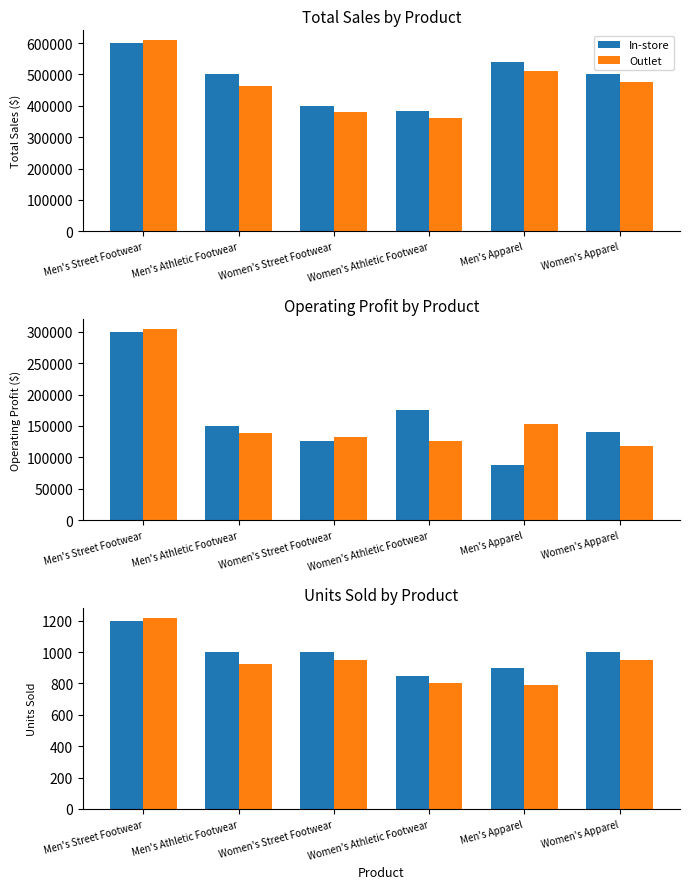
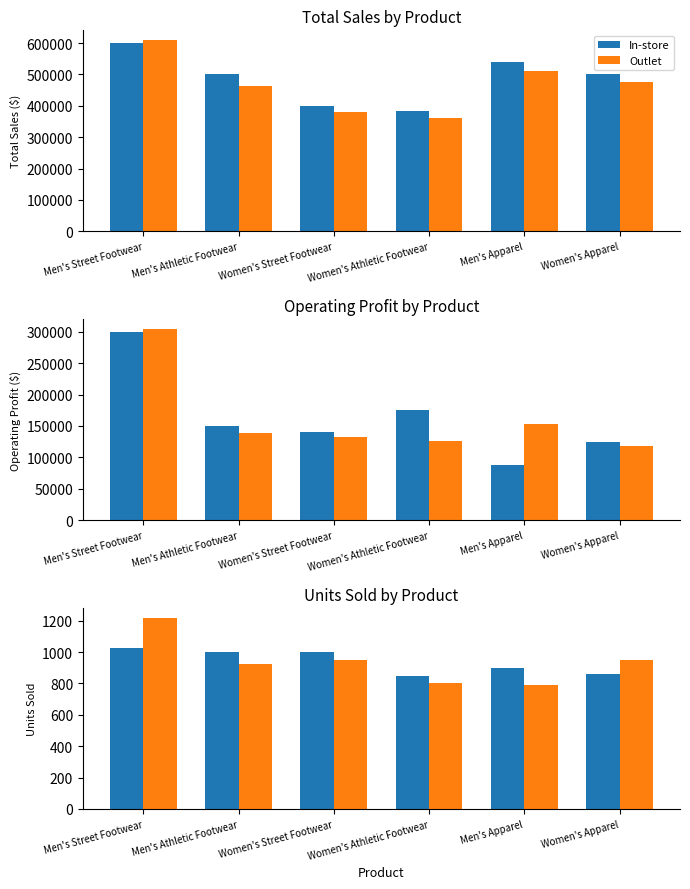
Operating Profit by Product, In-store, Women's Street Footwear: 130000 -> 140000
Operating Profit by Product, In-store, Women's Apparel: 140000 -> 130000
Units Sold by Product, In-store, Men's Street Footwear: 1200 -> 1020
Units Sold by Product, In-store, Women's Apparel: 1000 -> 860
